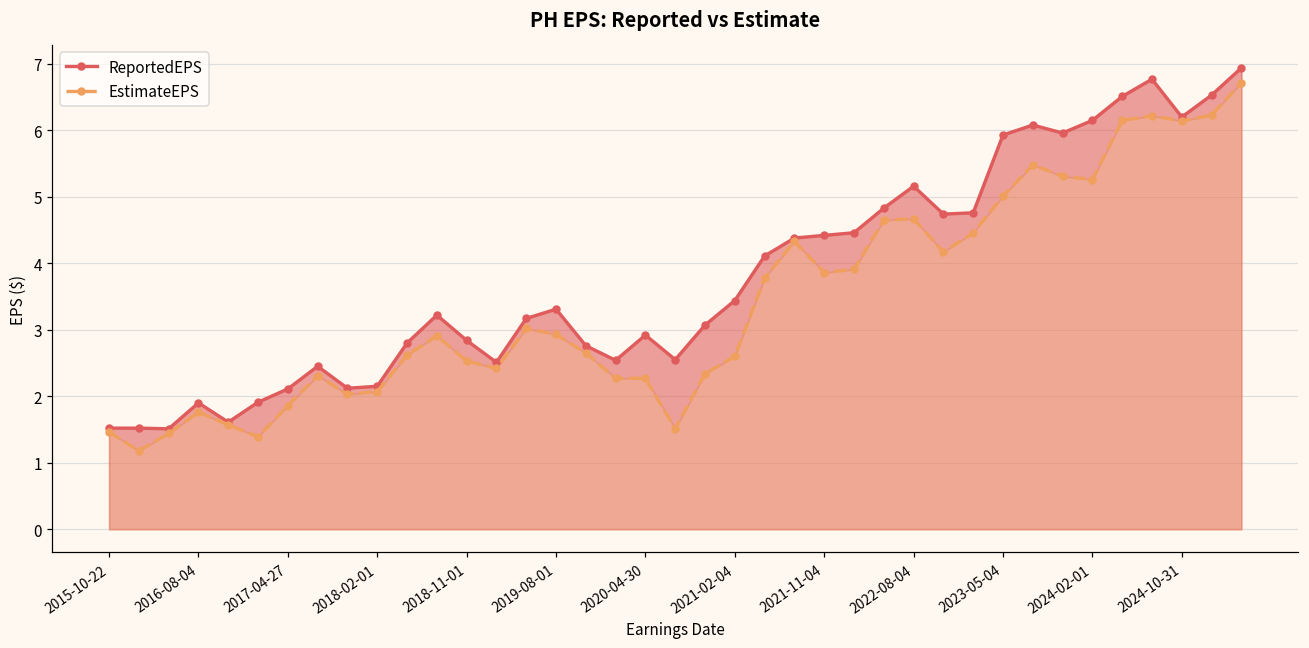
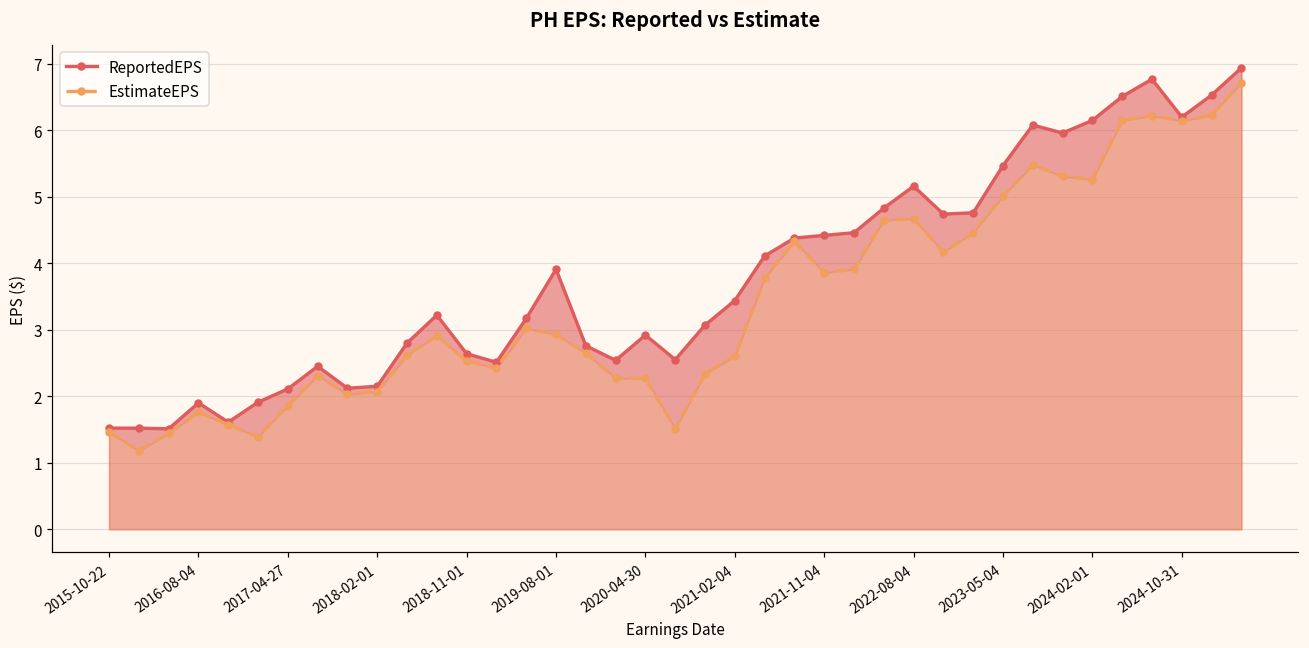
ReportedEPS, 2018-11-01: 2.8 -> 2.6
ReportedEPS, 2019-08-01: 3.3 -> 3.9
ReportedEPS, 2023-05-04: 5.9 -> 5.5
